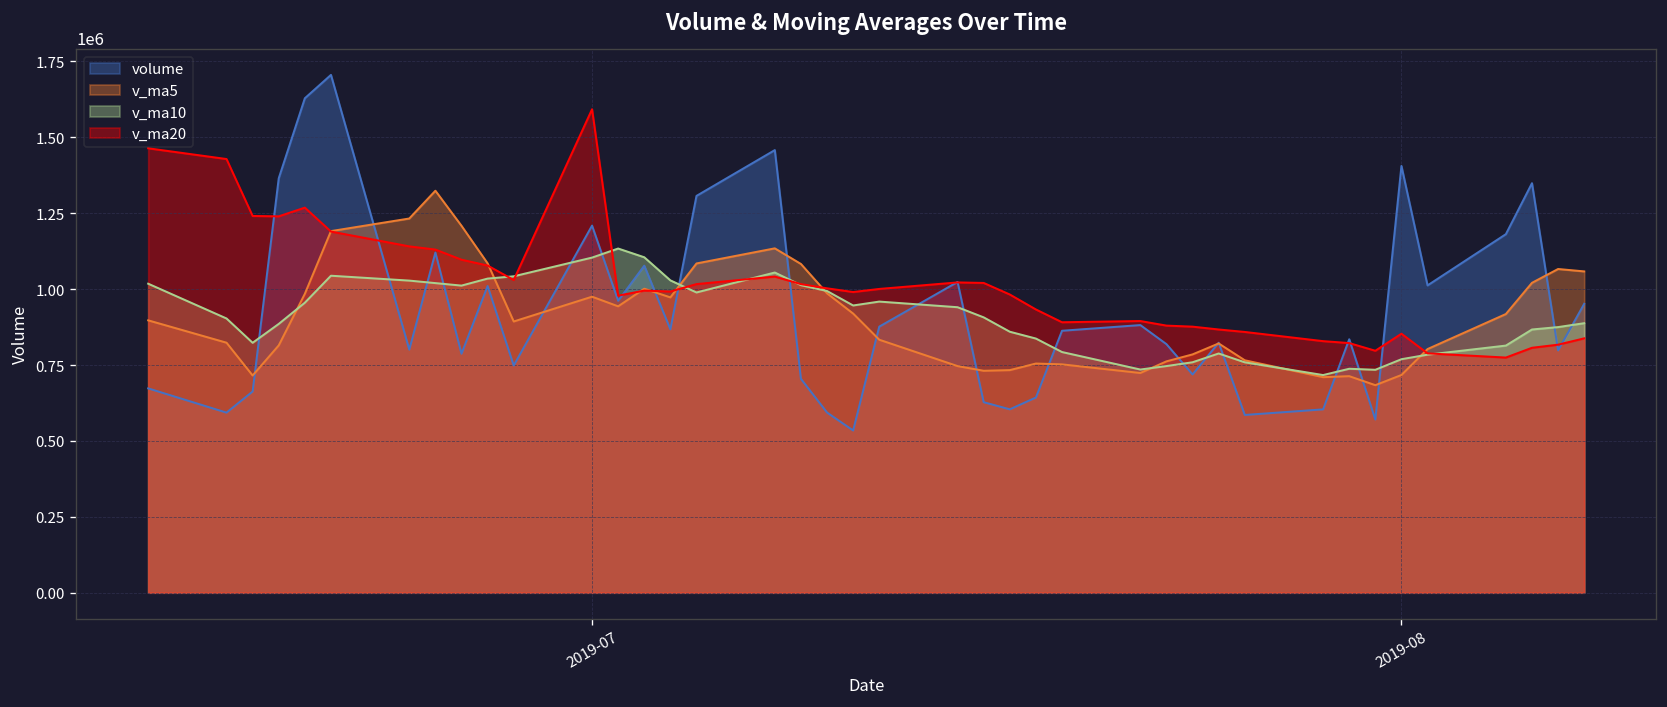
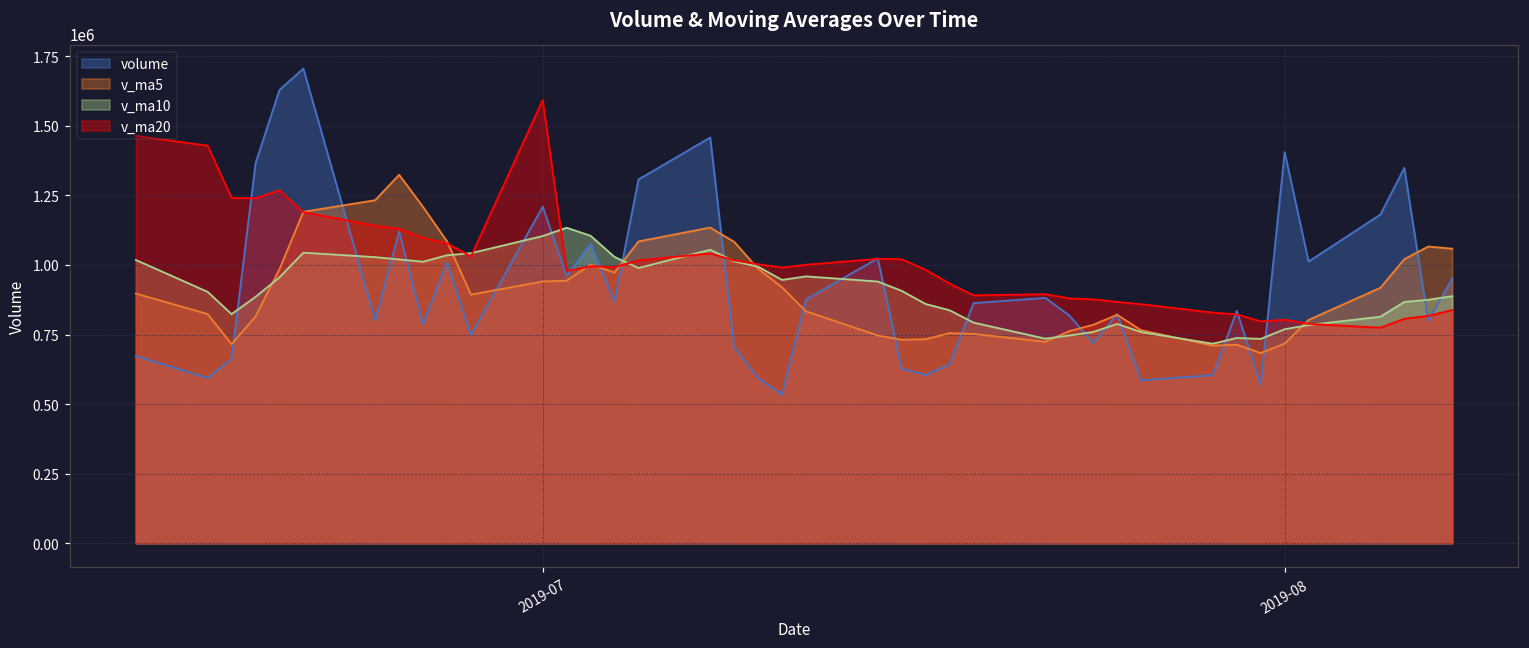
v_ma5, 2019-07: 970000 -> 940000
v_ma20, 2019-08: 850000 -> 800000
